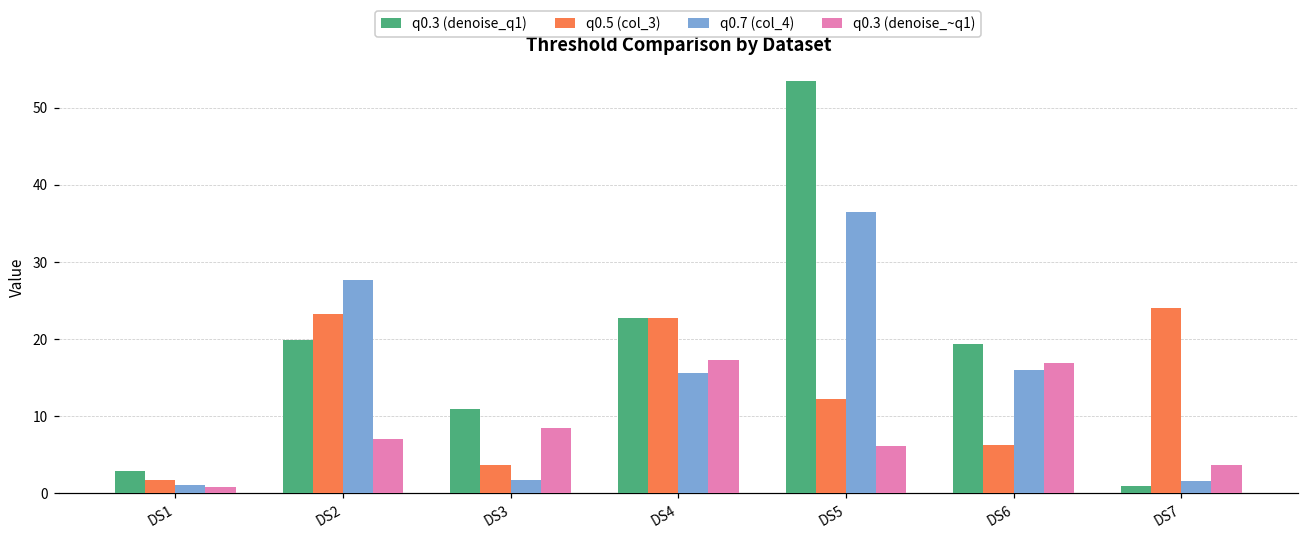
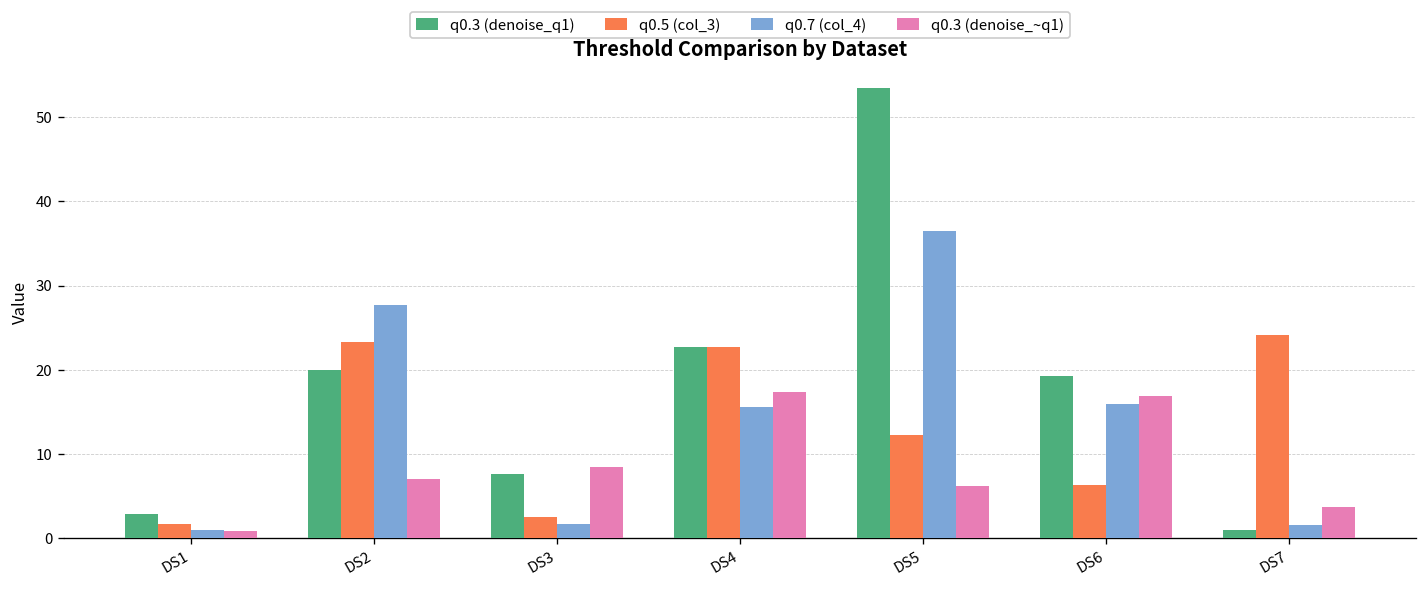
q0.3 (denoise_q1), DS3: 11 -> 8
q0.5 (col_3), DS3: 4 -> 2
